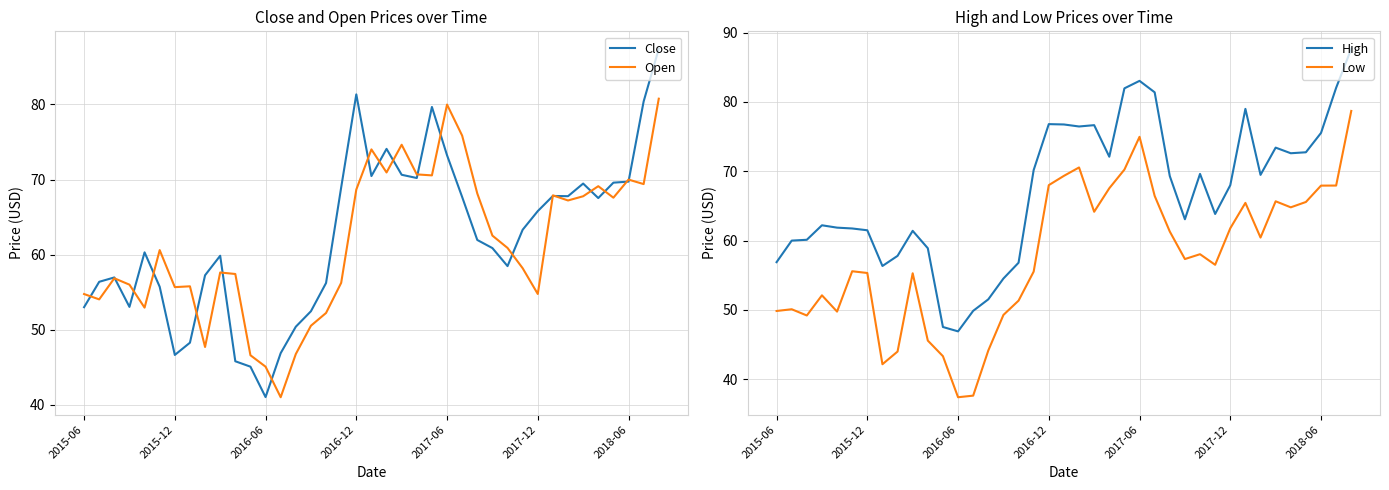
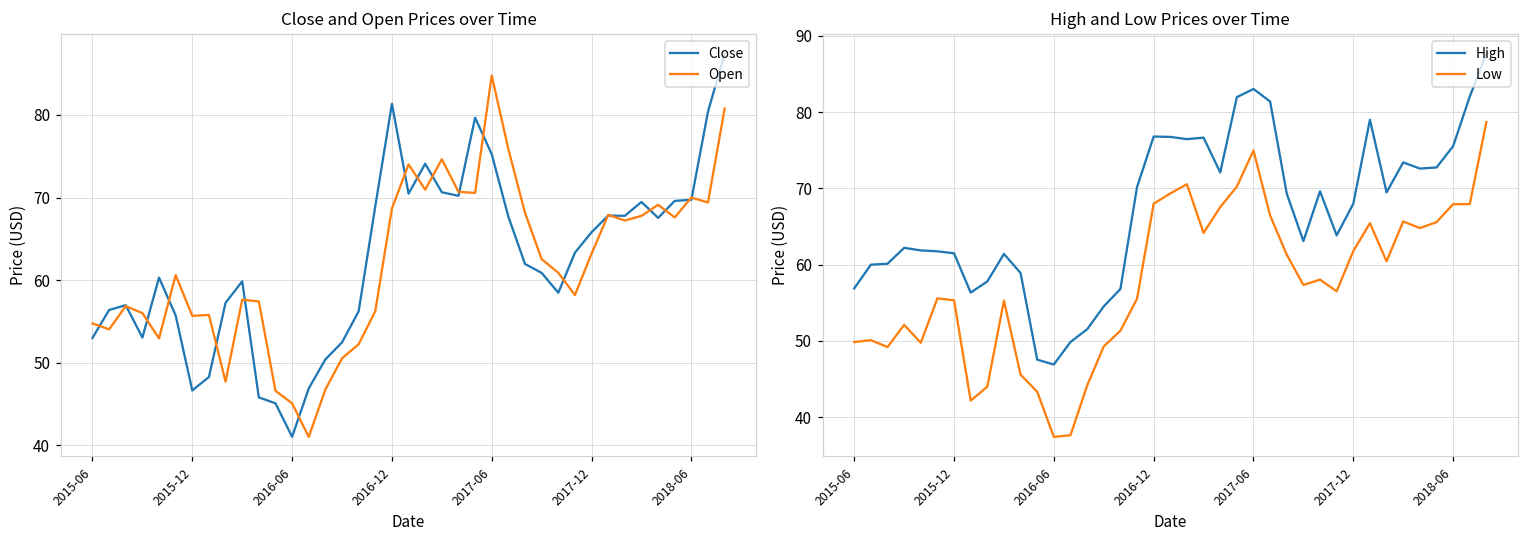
Close and Open Prices over Time, Close, 2017-06: 73 -> 75
Close and Open Prices over Time, Open, 2017-06: 80 -> 85
Close and Open Prices over Time, Open, 2017-12: 55 -> 63
